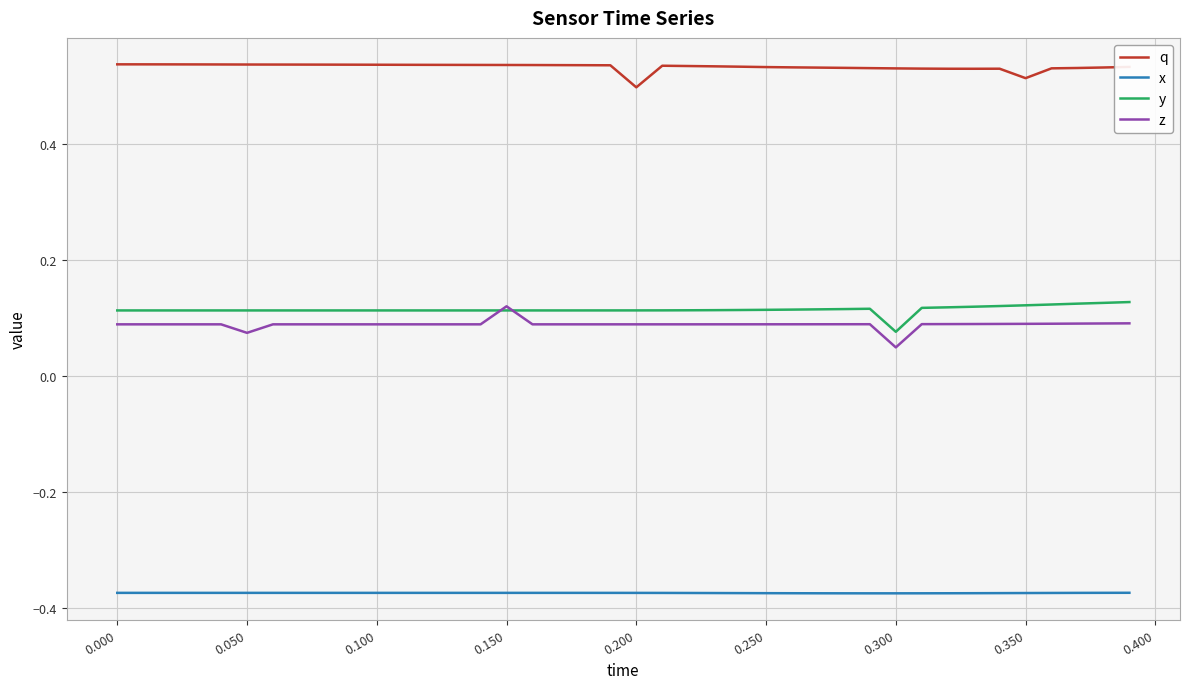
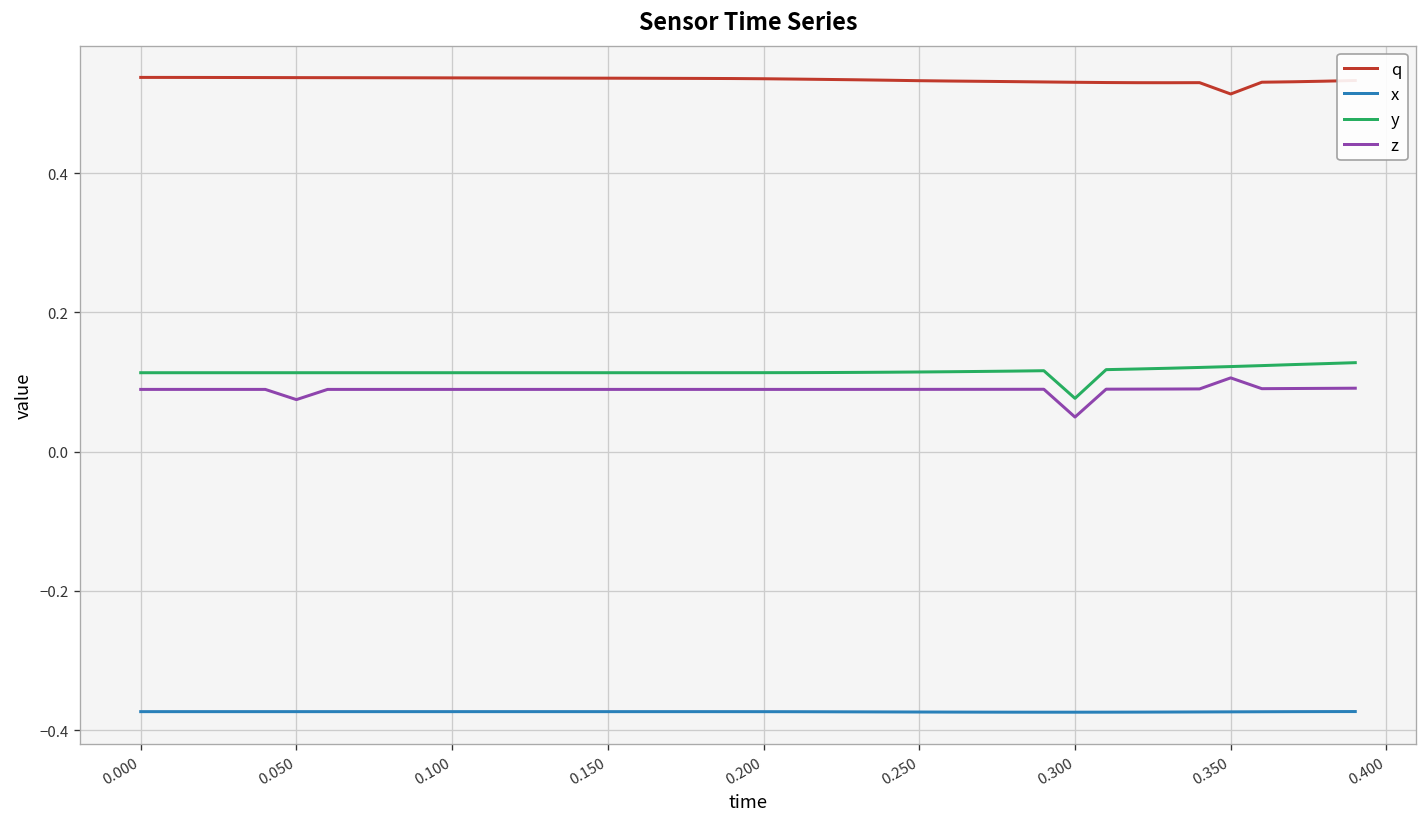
z, 0.150: 0.12 -> 0.09
q, 0.200: 0.50 -> 0.54
z, 0.350: 0.09 -> 0.11
